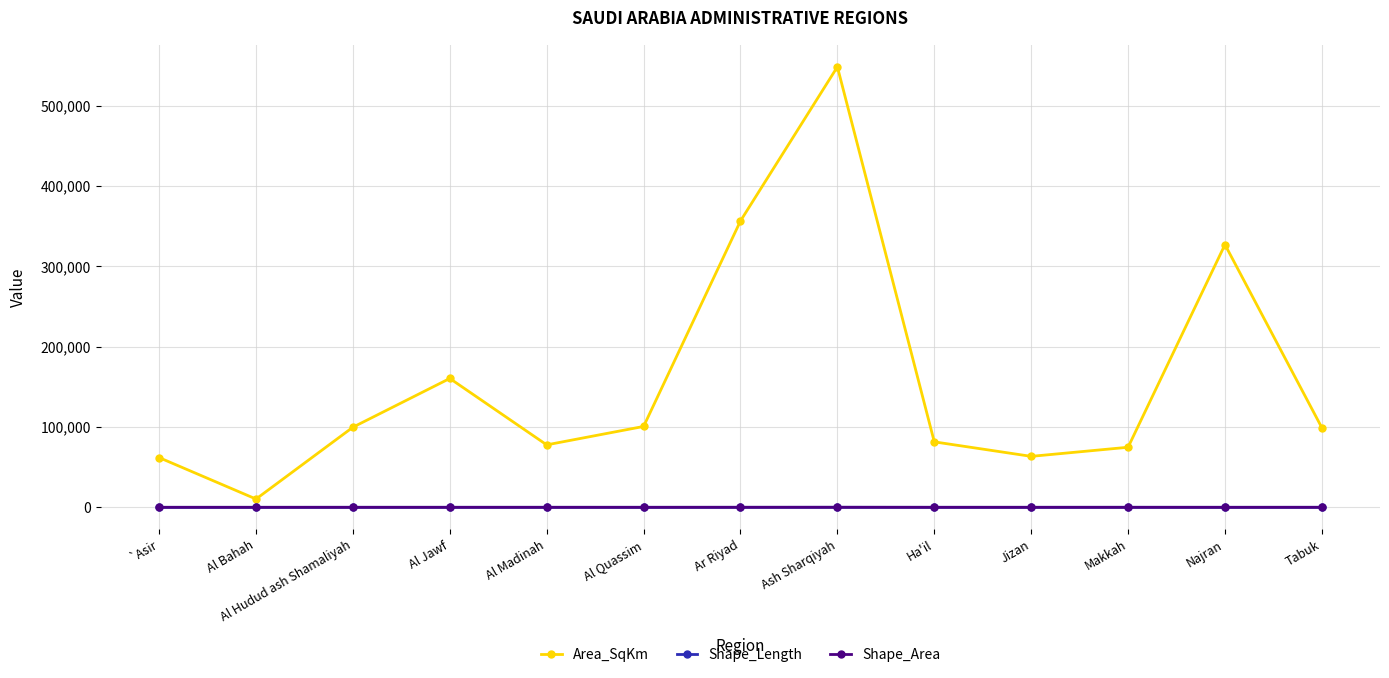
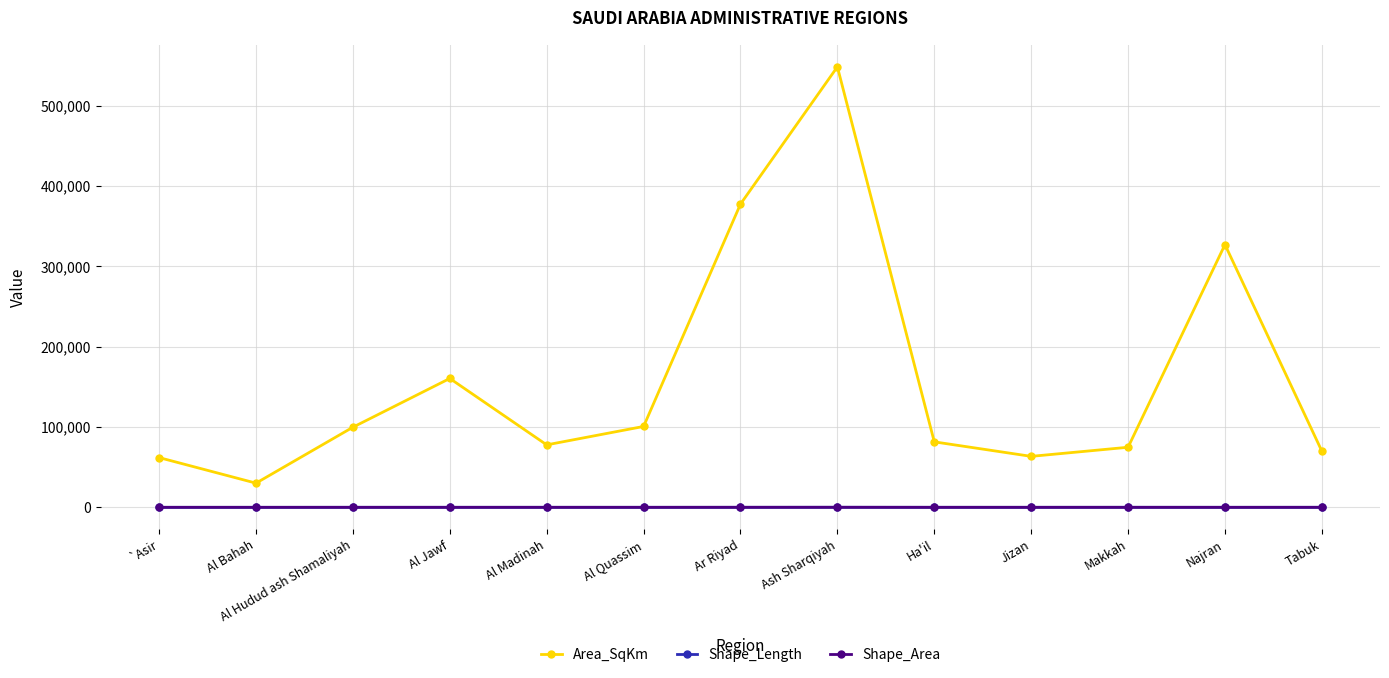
Area_SqKm, Al Bahah: 10,000 -> 30,000
Area_SqKm, Ar Riyad: 360,000 -> 380,000
Area_SqKm, Tabuk: 100,000 -> 70,000
